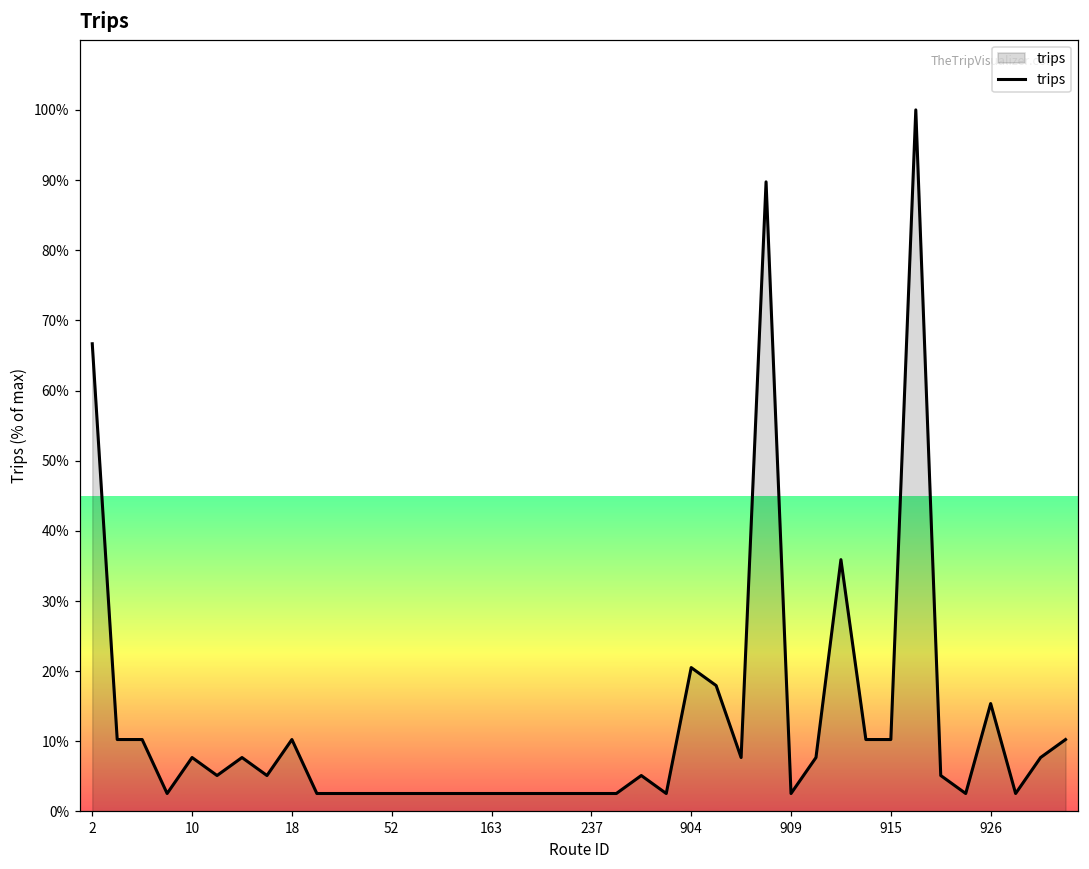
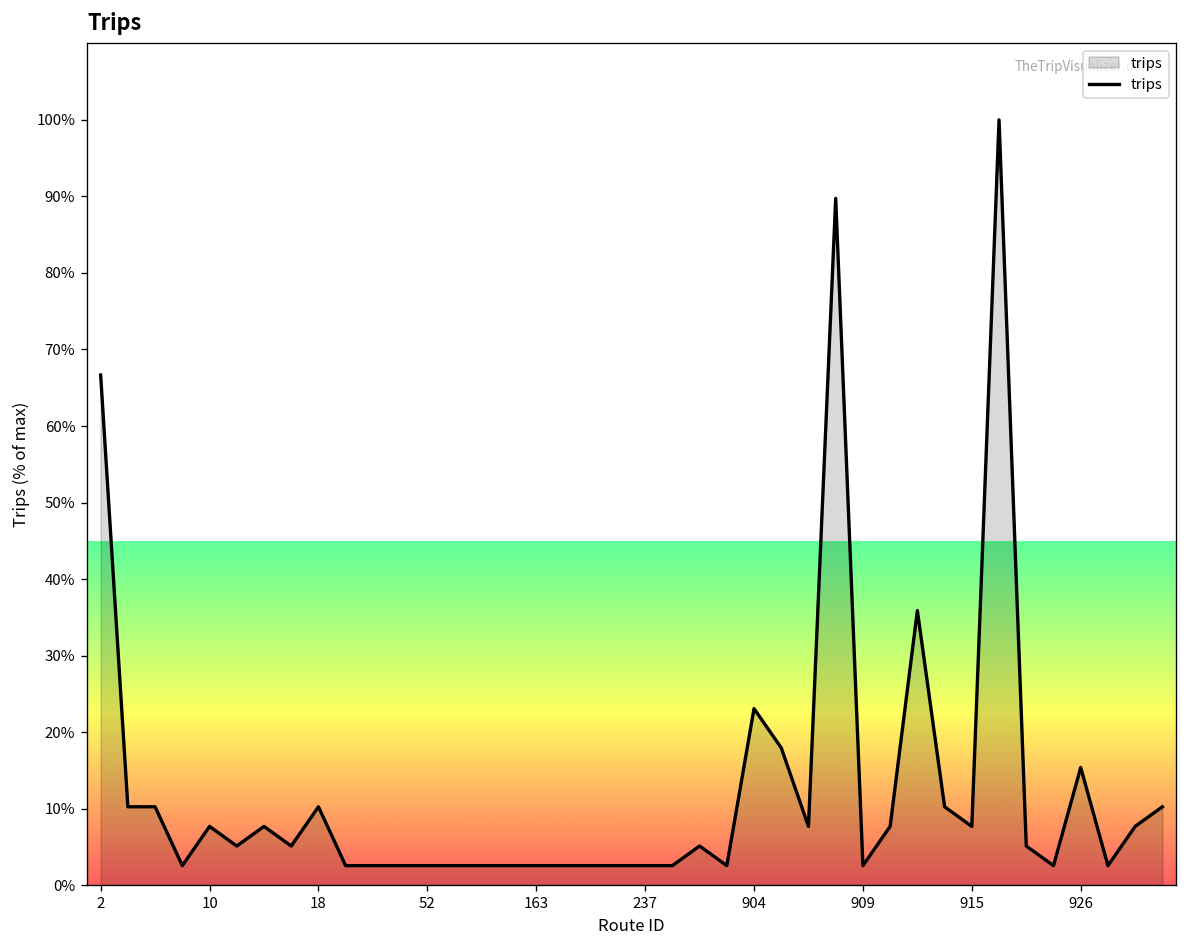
904: 21% -> 23%
915: 10% -> 8%
